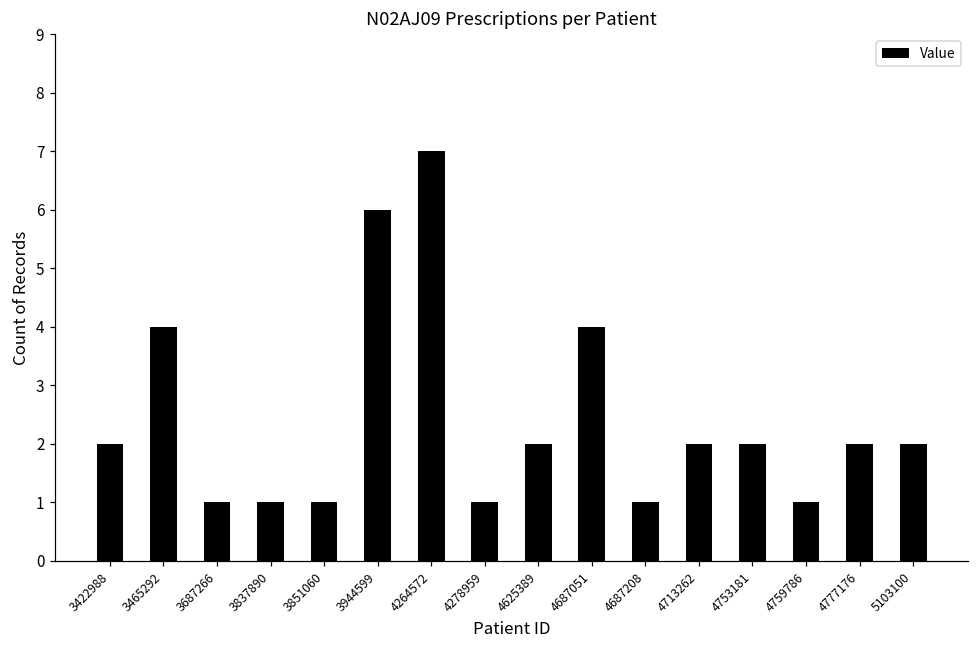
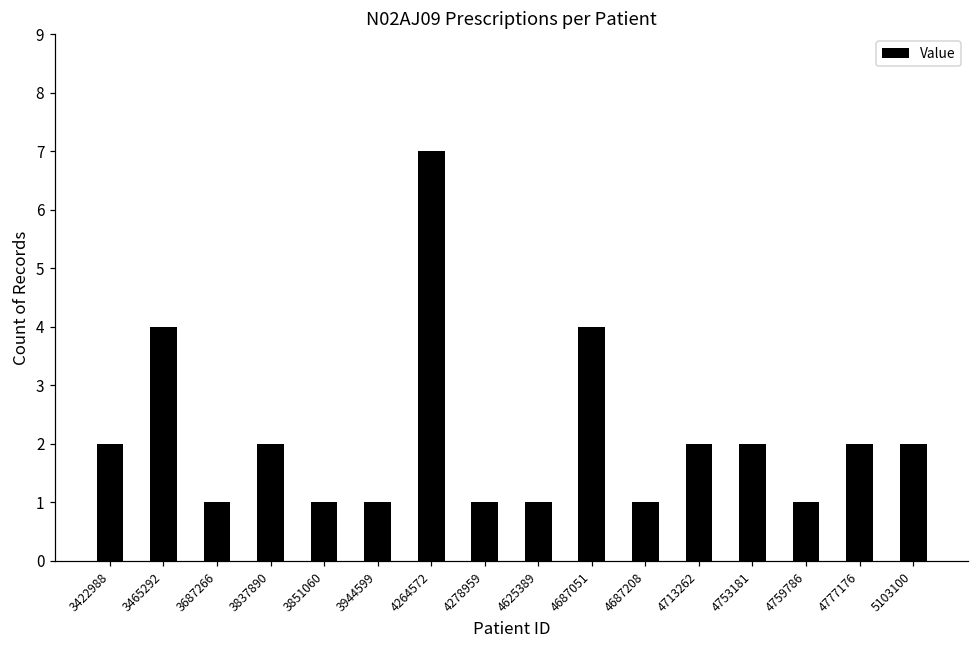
3837890: 1 -> 2
3944599: 6 -> 1
4625389: 2 -> 1
